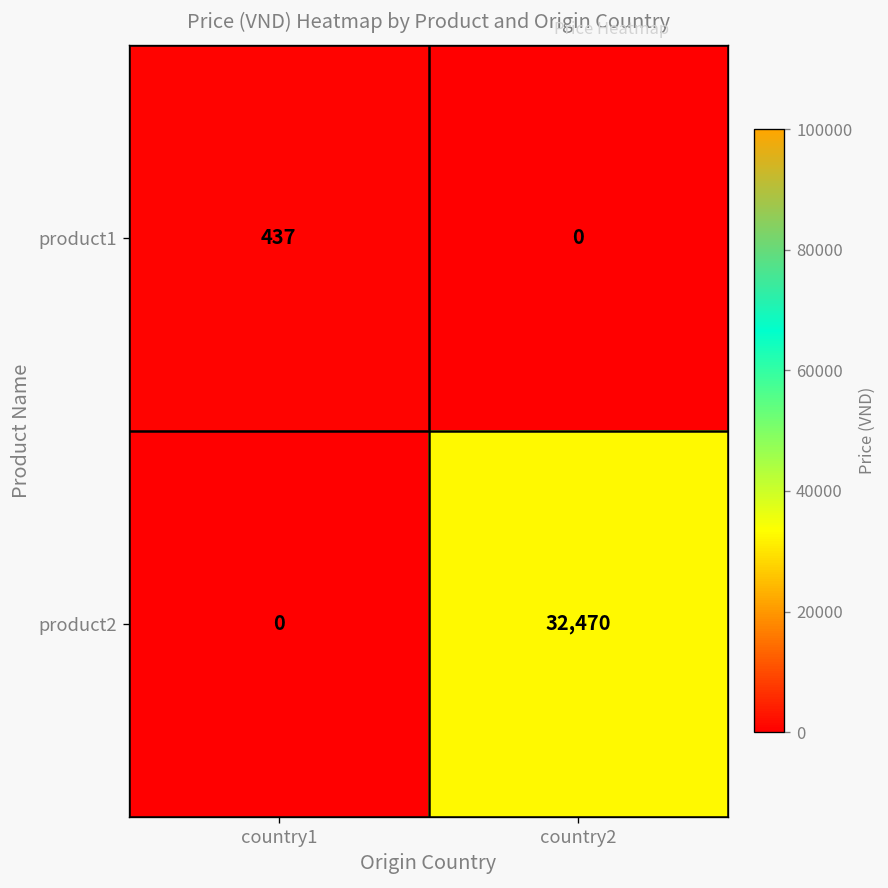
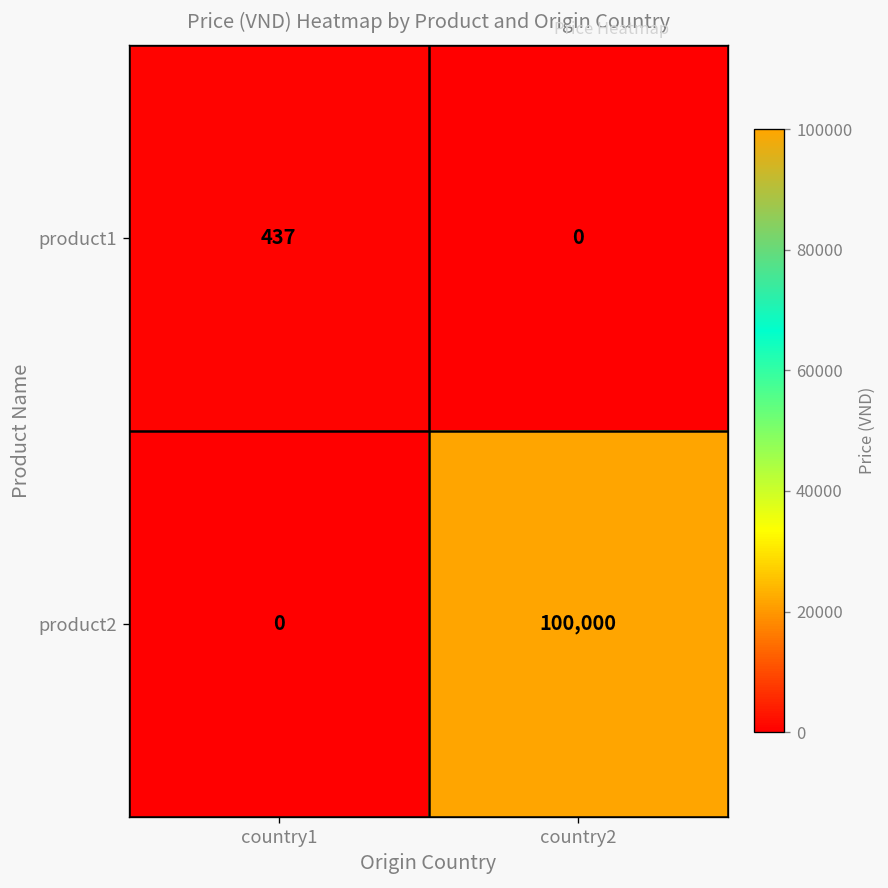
product2, country2: 32,470 -> 100,000
